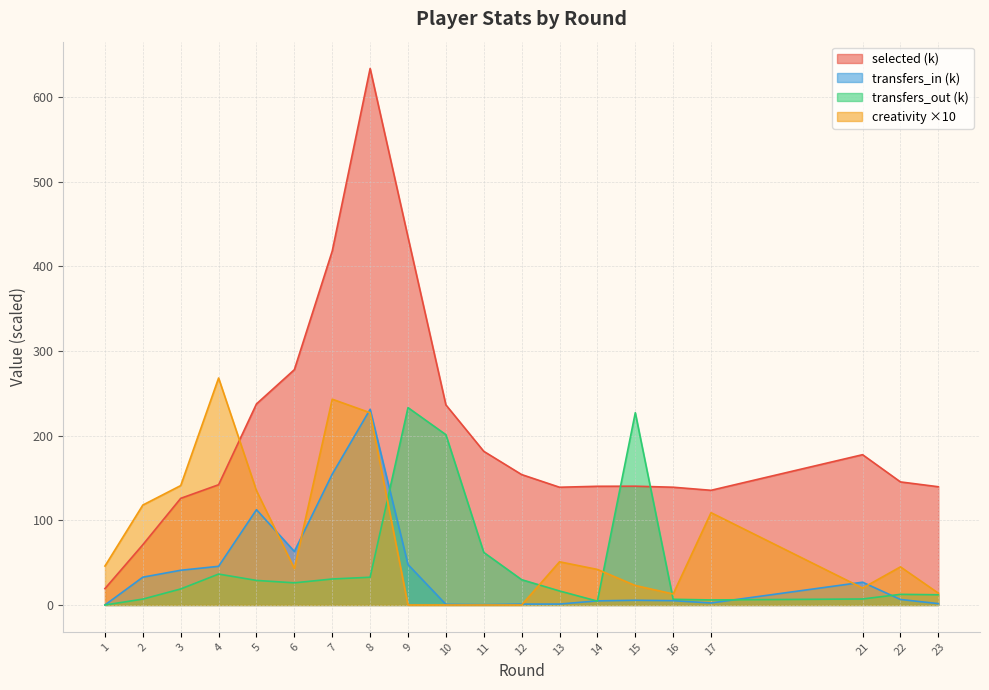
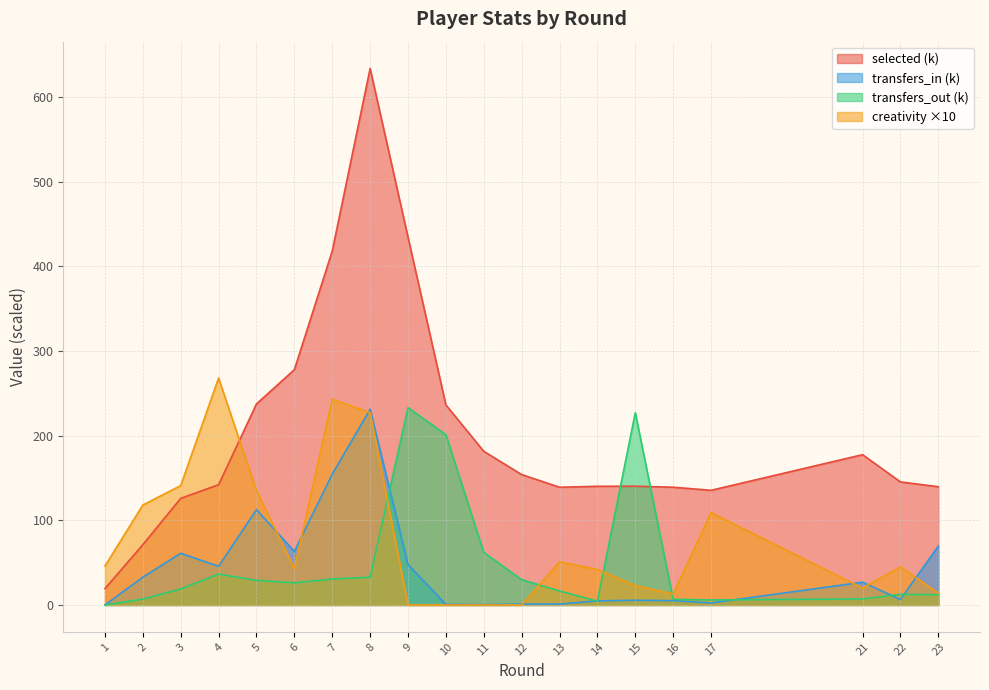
transfers_in (k), 3: 40 -> 60
transfers_in (k), 23: 0 -> 70
